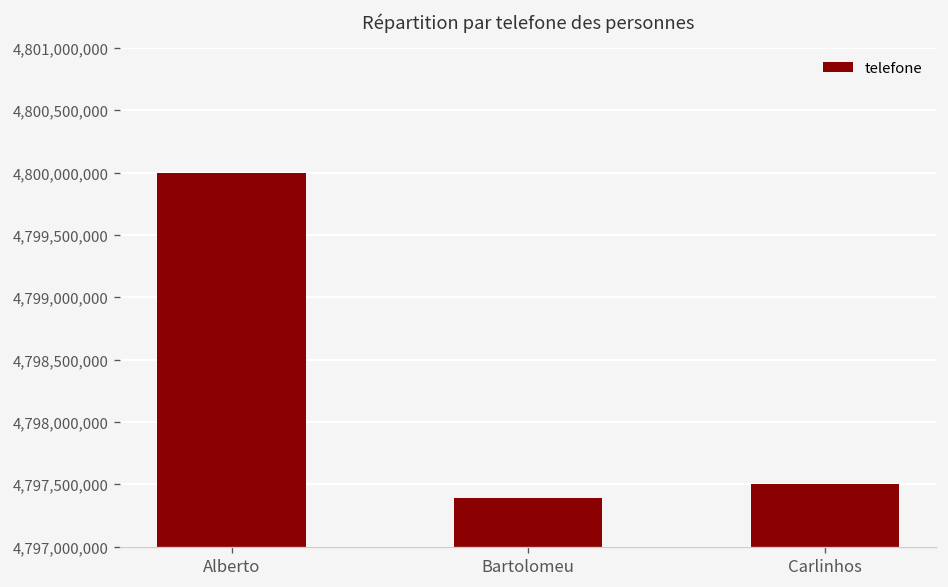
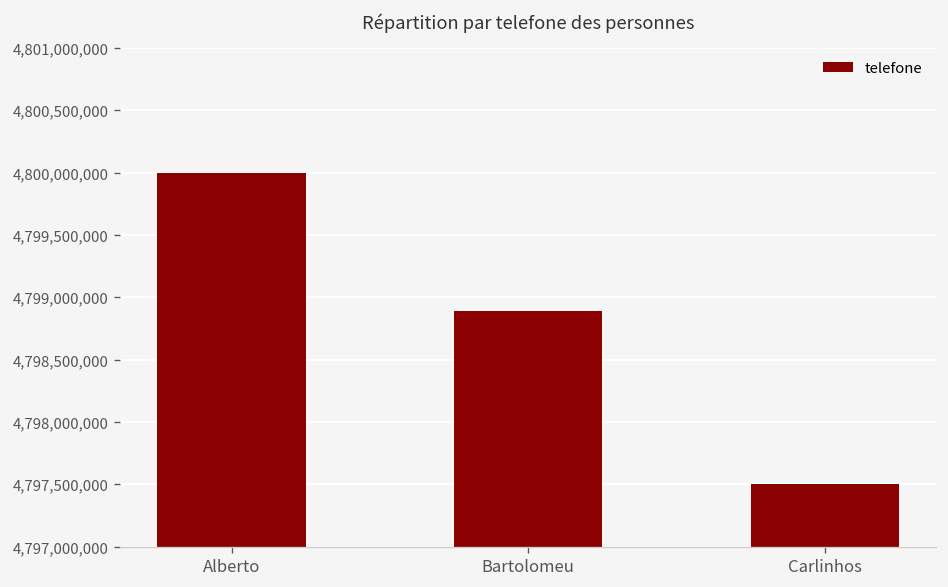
Bartolomeu: 4,797,390,000 -> 4,798,890,000
